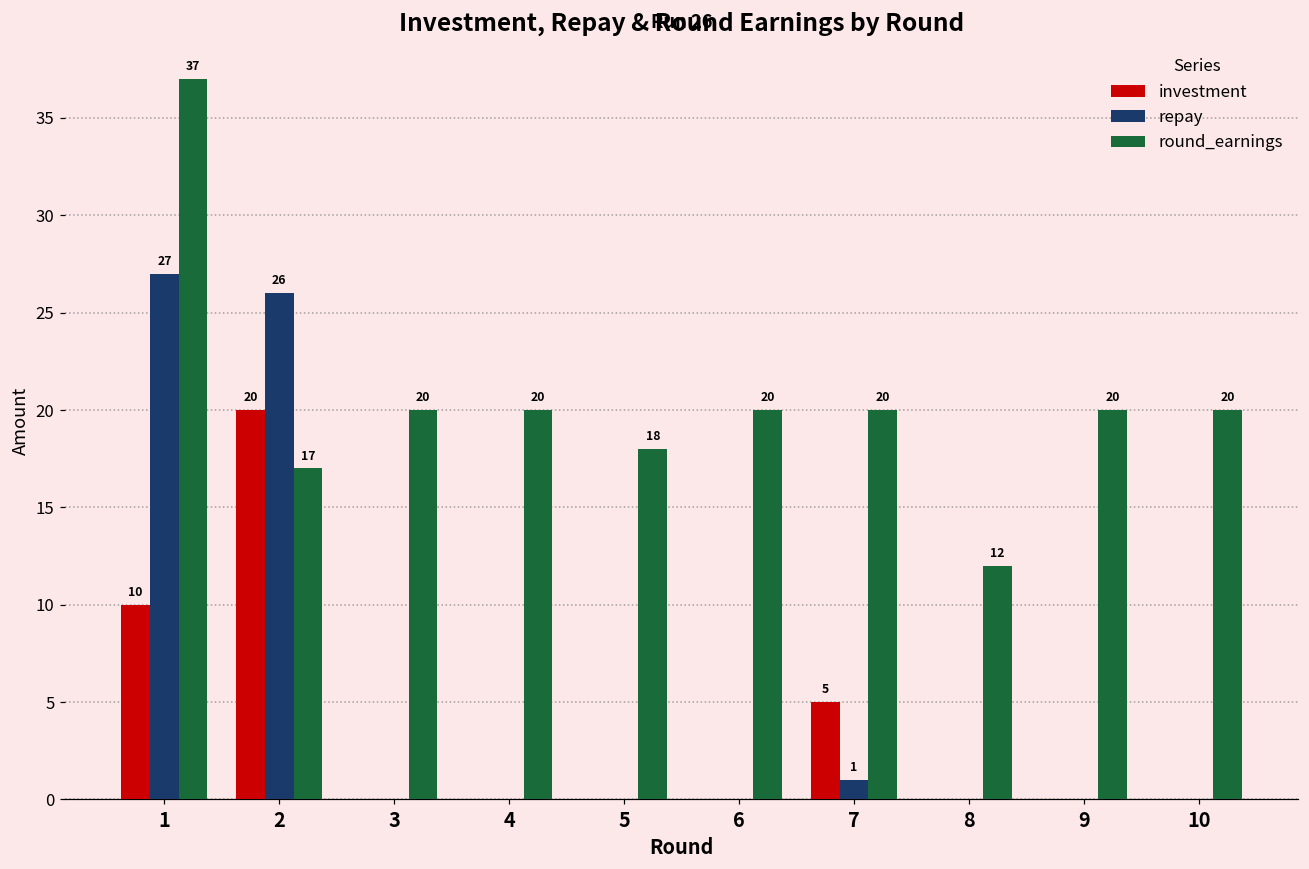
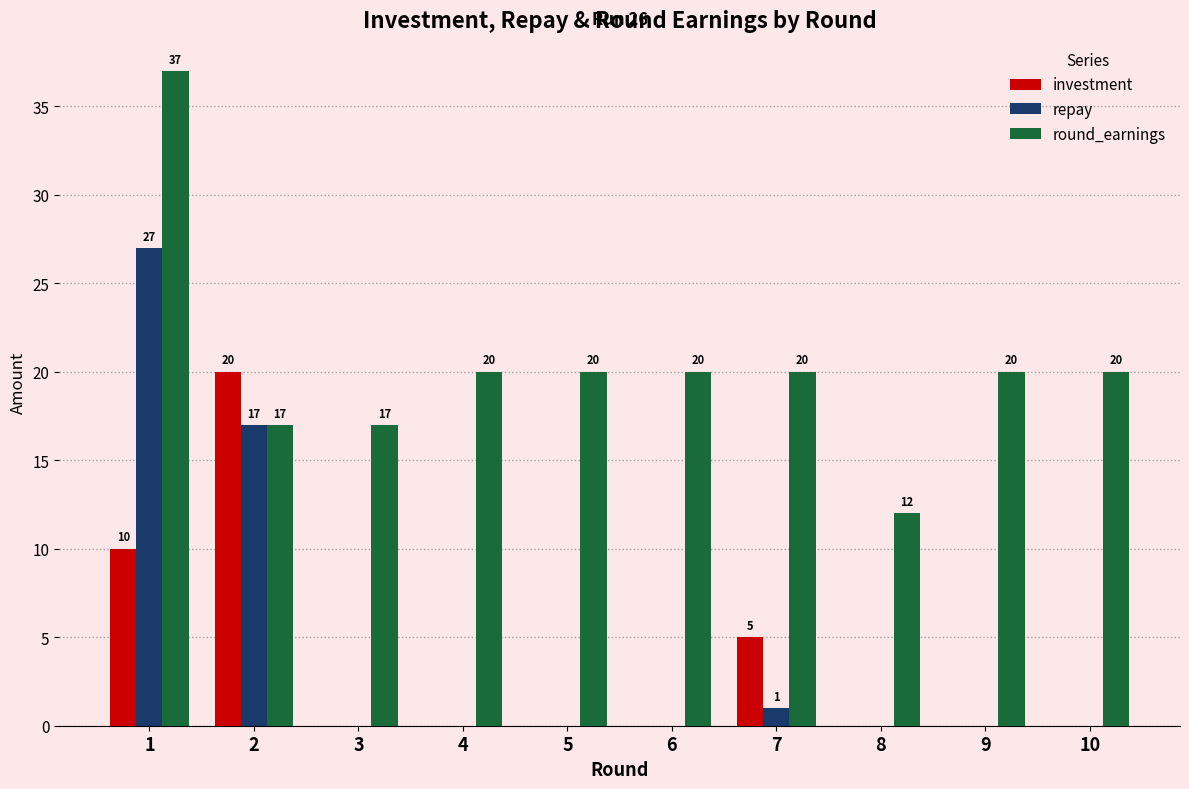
repay, 2: 26 -> 17
round_earnings, 3: 20 -> 17
round_earnings, 5: 18 -> 20
